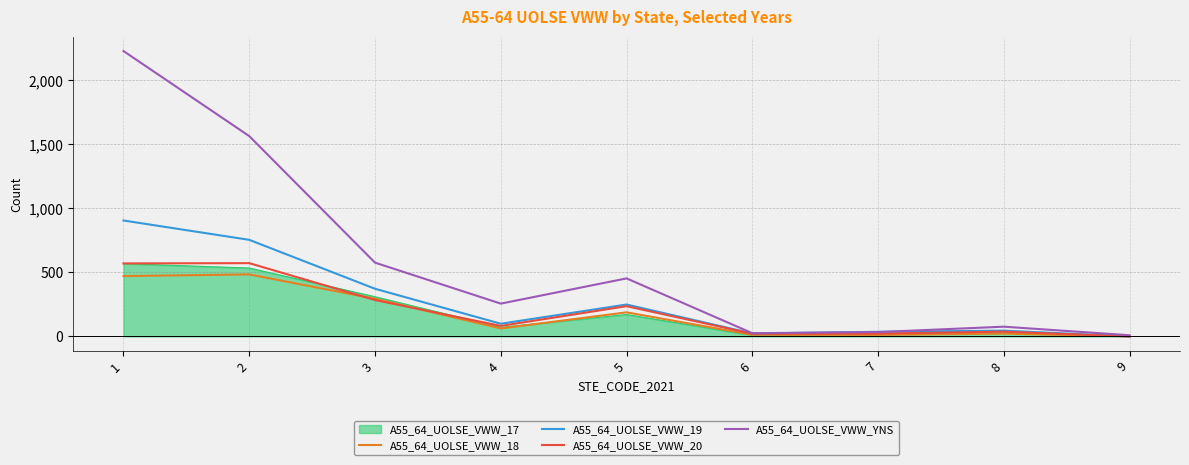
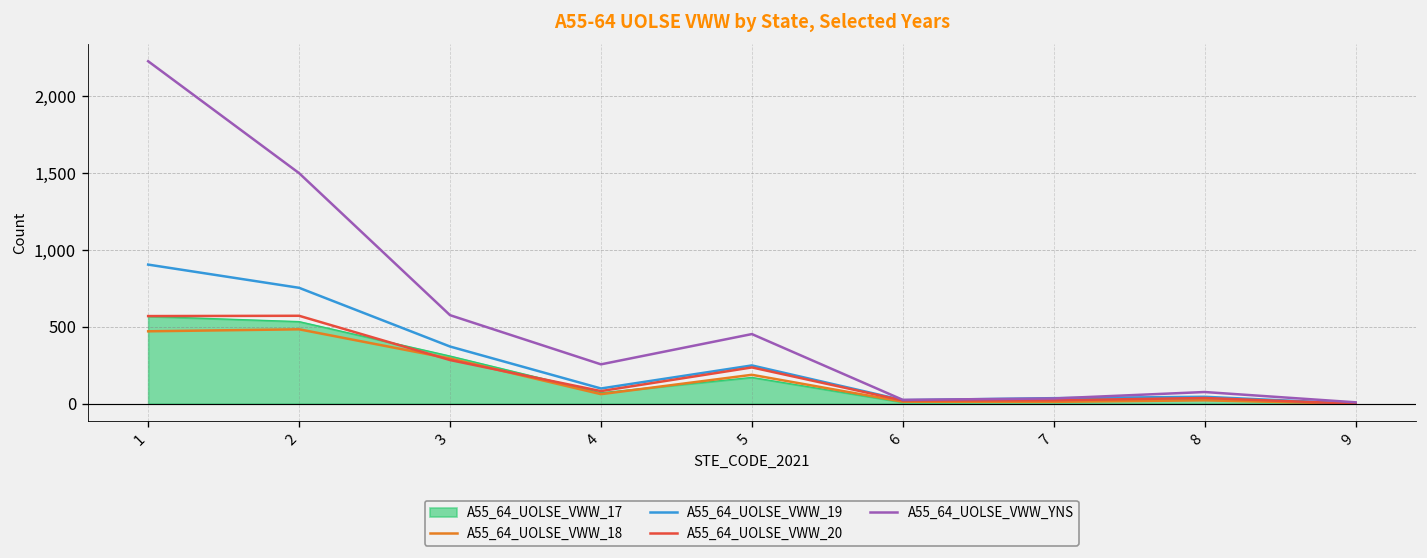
A55_64_UOLSE_VWW_YNS, 2: 1,560 -> 1,500
